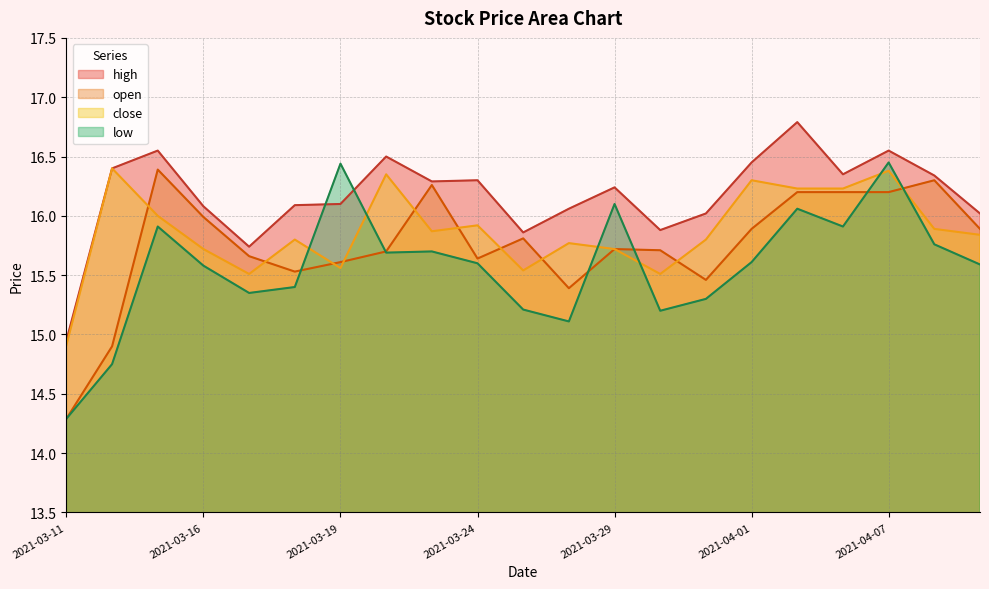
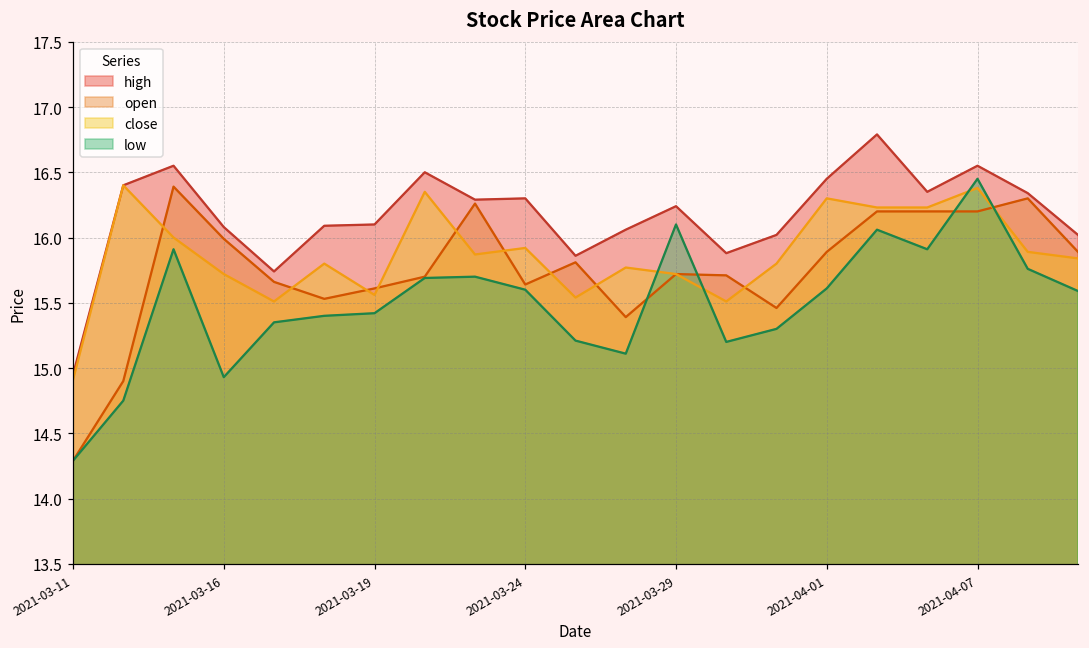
low, 2021-03-16: 15.58 -> 14.93
low, 2021-03-19: 16.44 -> 15.42
